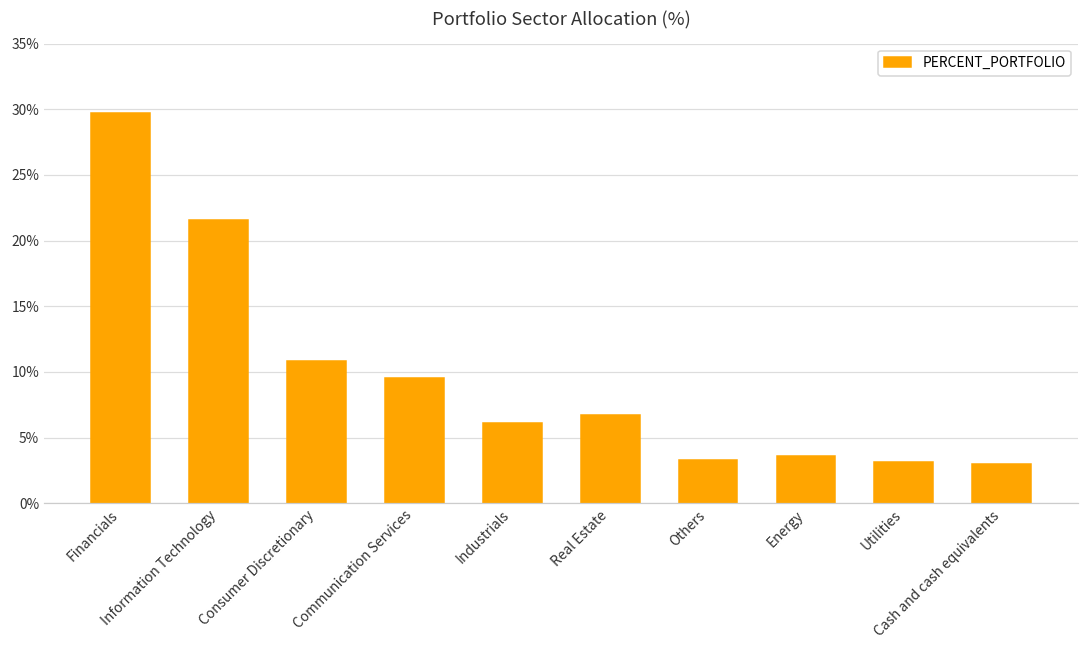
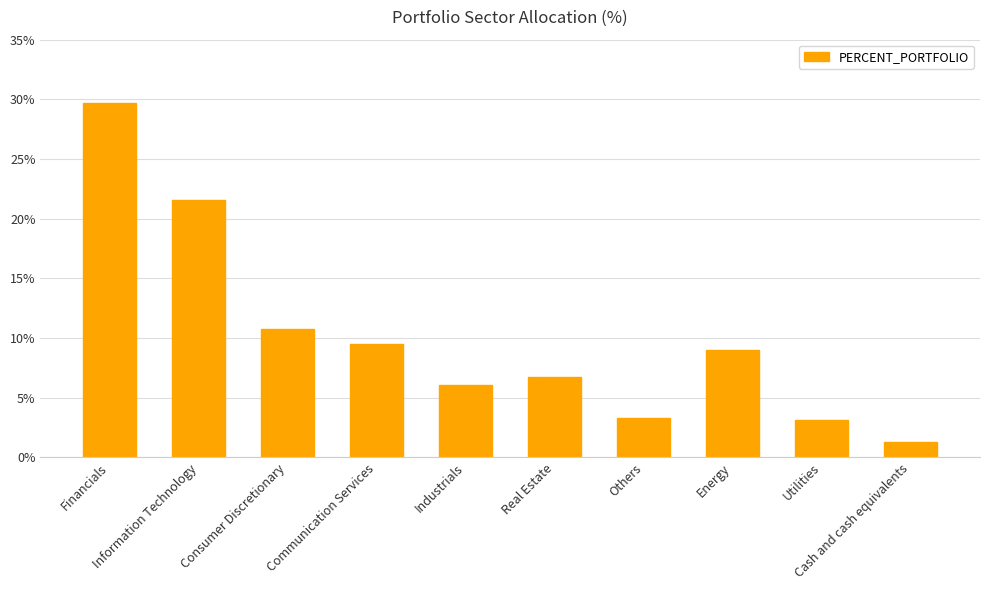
Energy: 3.6% -> 9.0%
Cash and cash equivalents: 3.0% -> 1.3%
